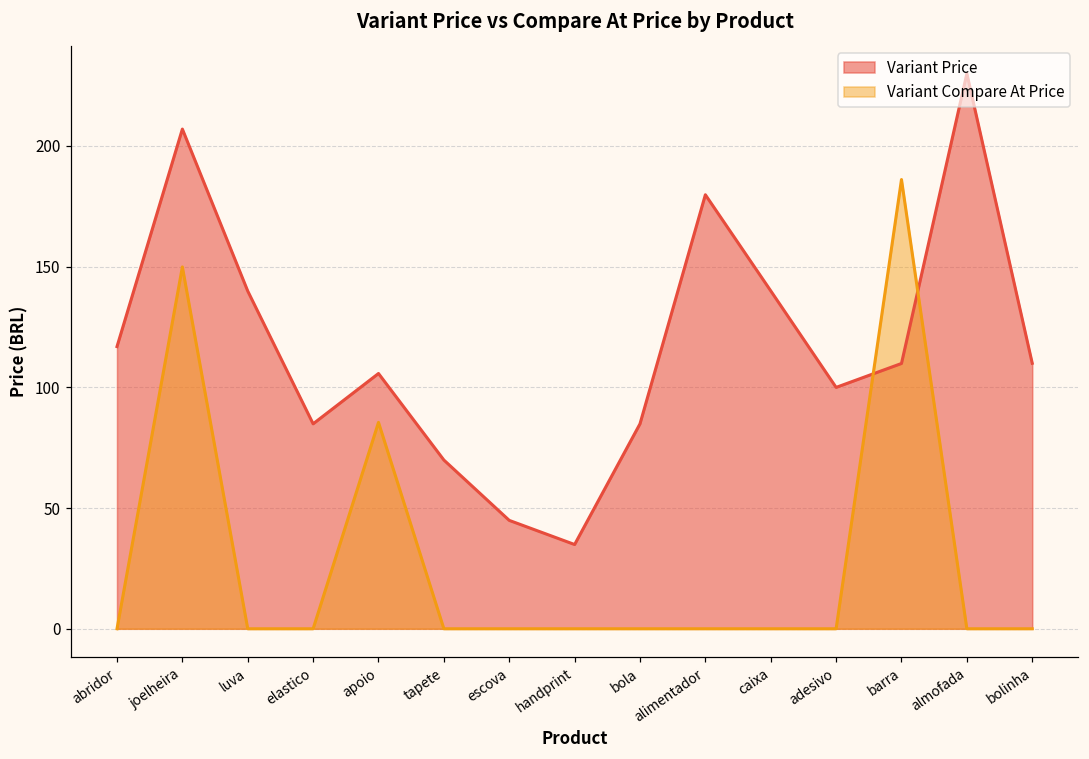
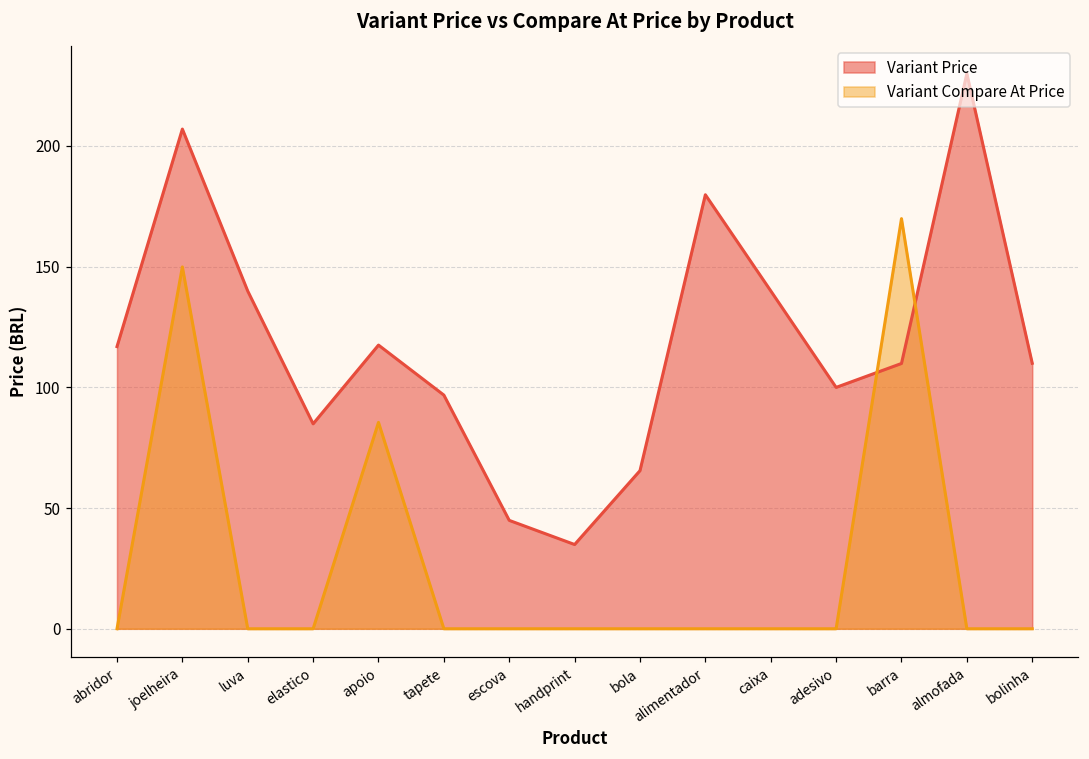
Variant Price, apoio: 106 -> 118
Variant Price, tapete: 70 -> 97
Variant Price, bola: 85 -> 66
Variant Compare At Price, barra: 186 -> 170
